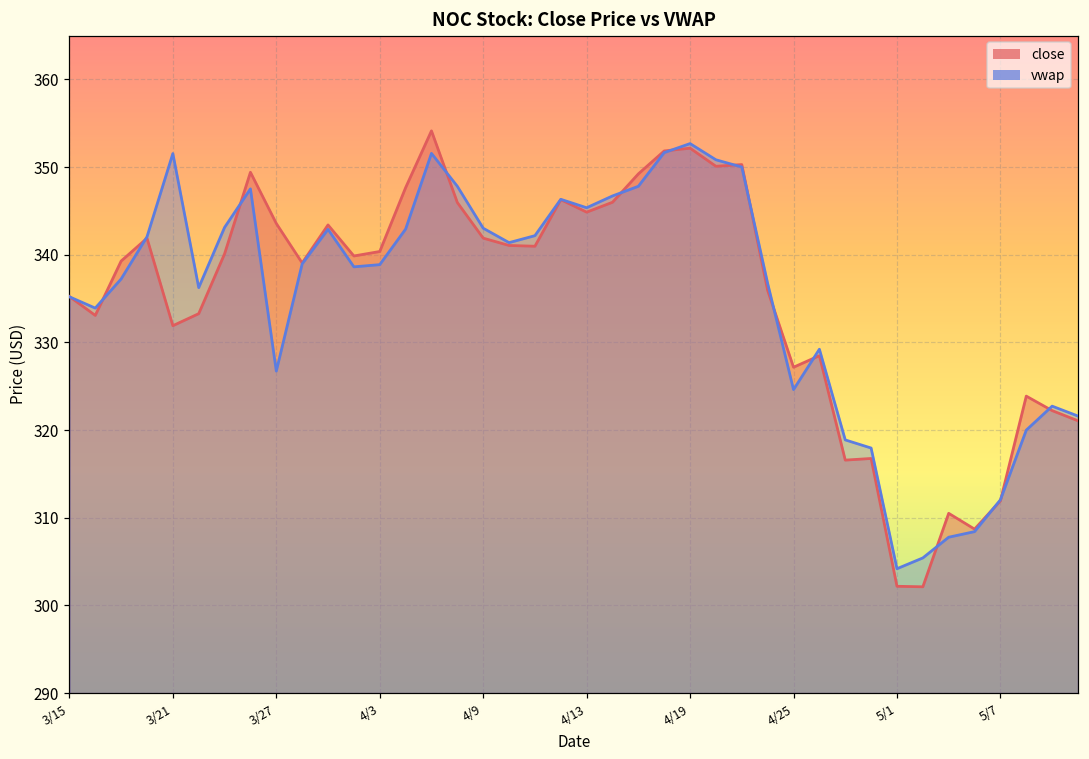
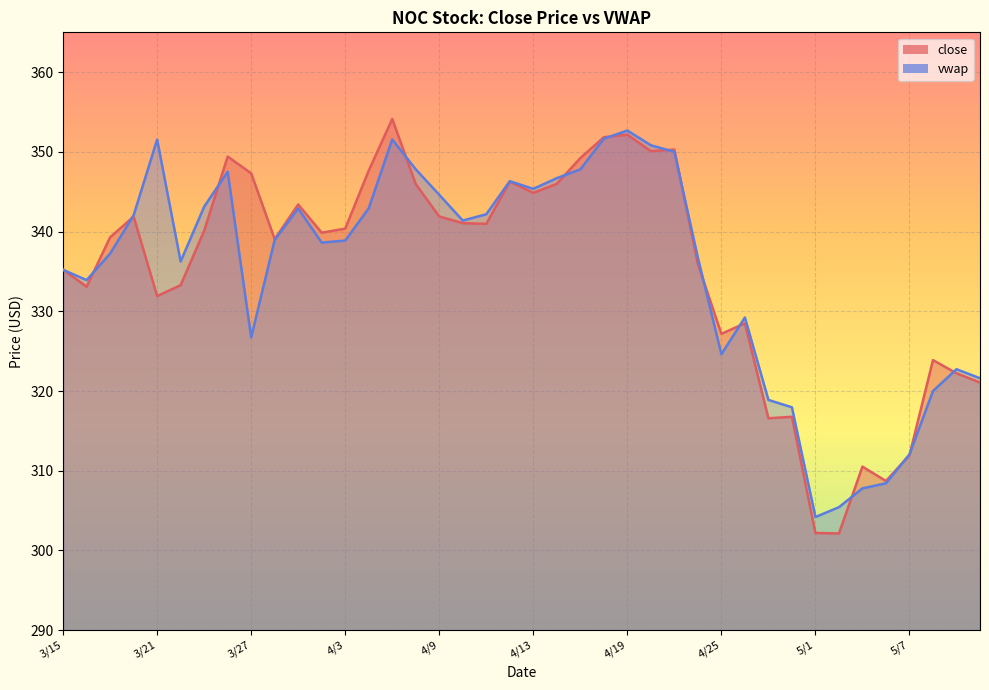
close, 3/27: 344 -> 347
vwap, 4/9: 343 -> 345
